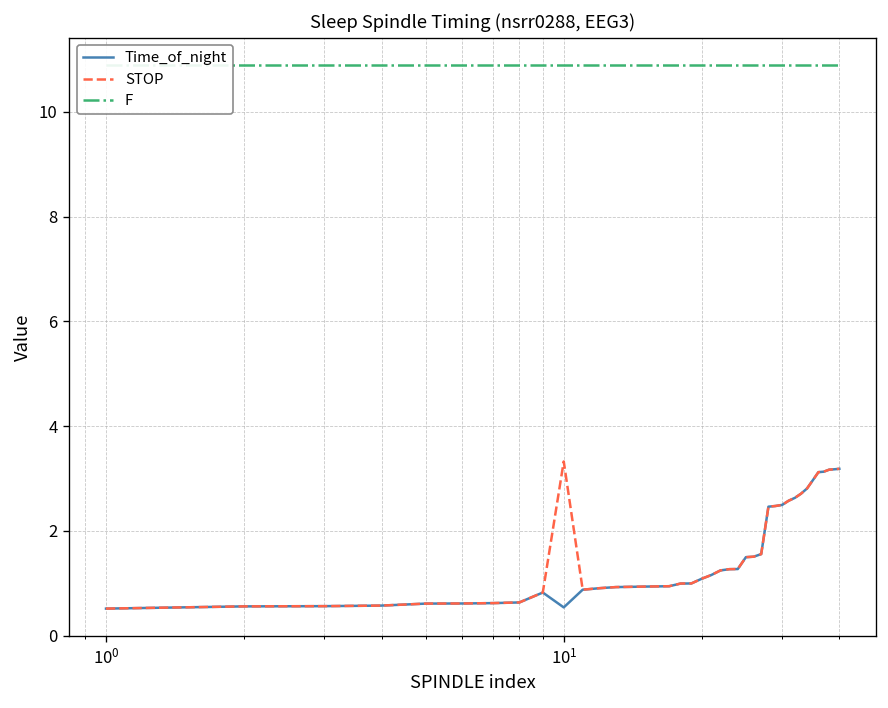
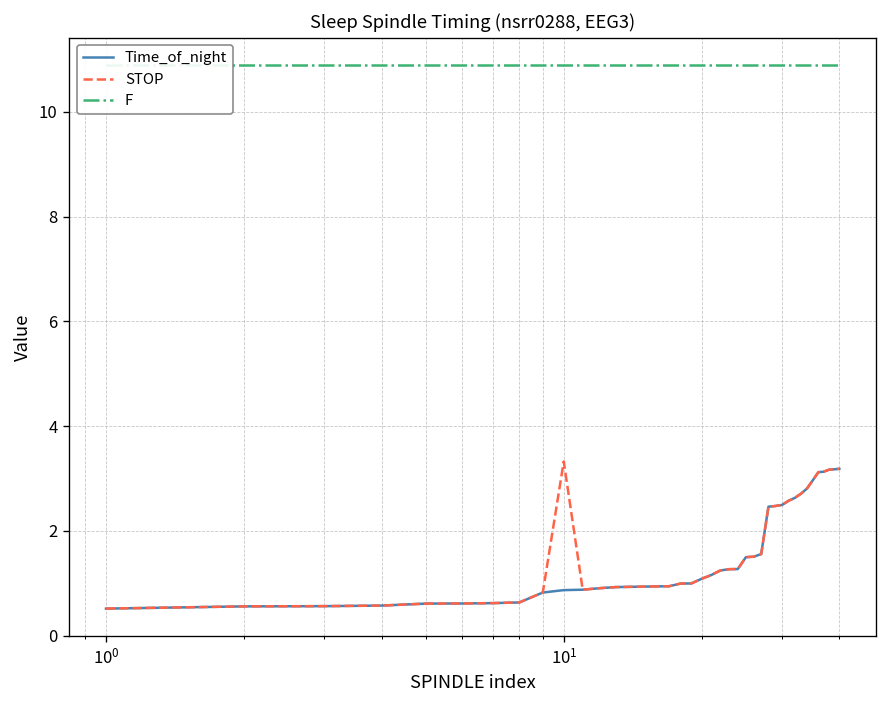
Time_of_night, 10^1: 0.5 -> 0.9
